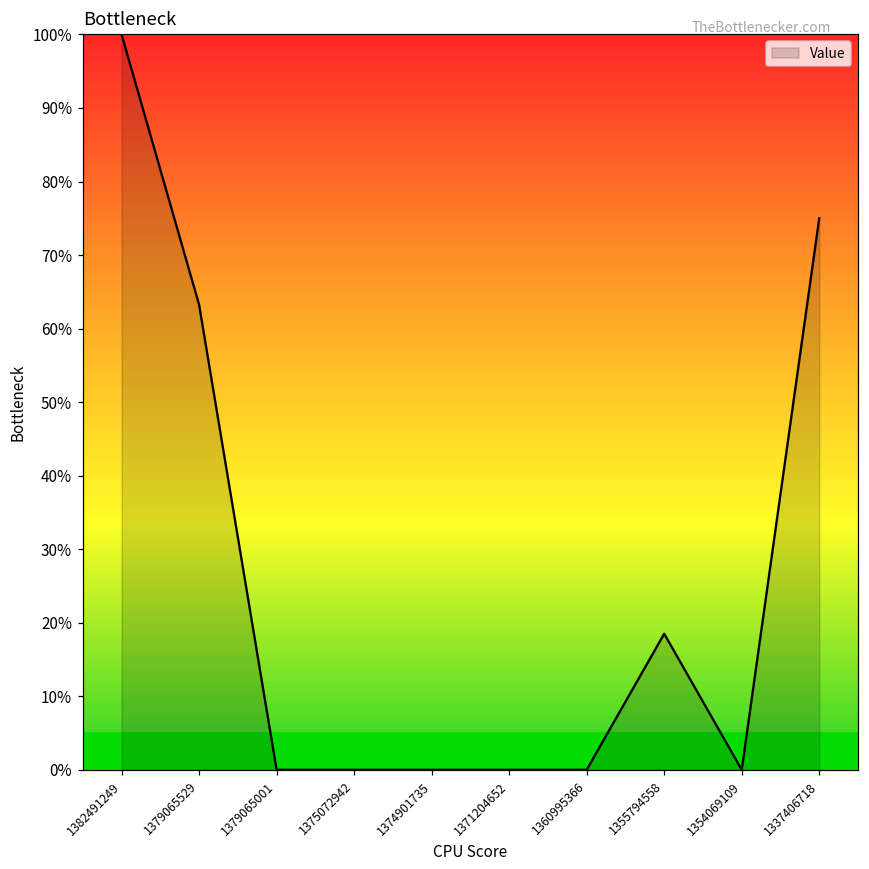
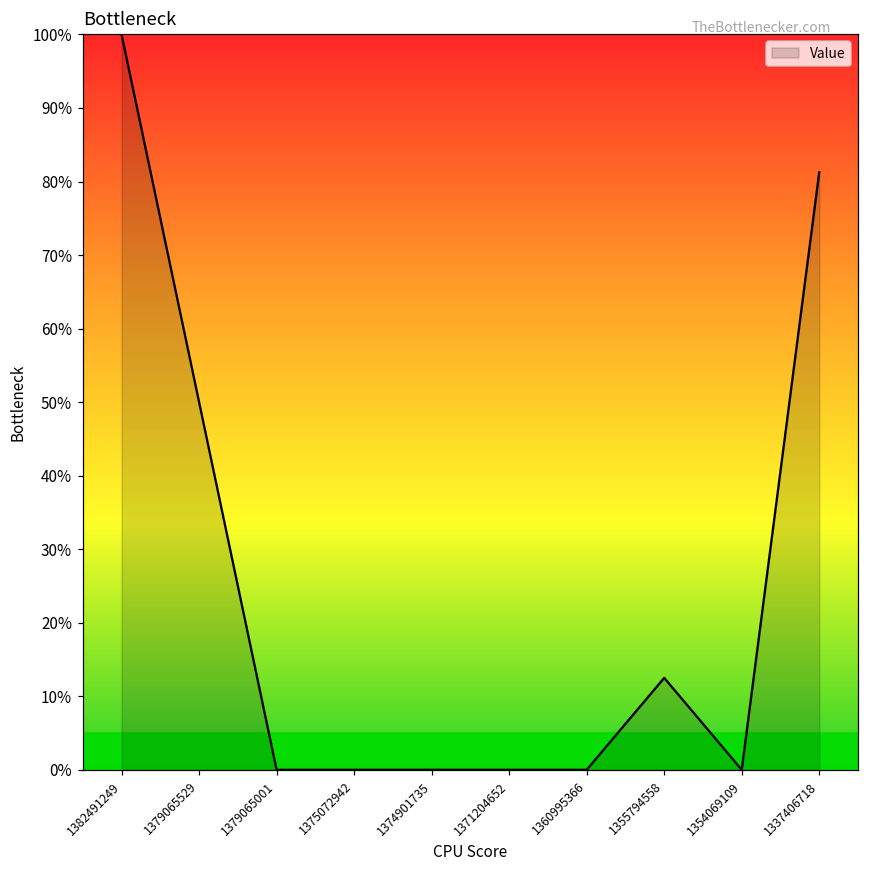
Value, 1379065529: 63% -> 50%
Value, 1355794558: 19% -> 13%
Value, 1337406718: 75% -> 81%
